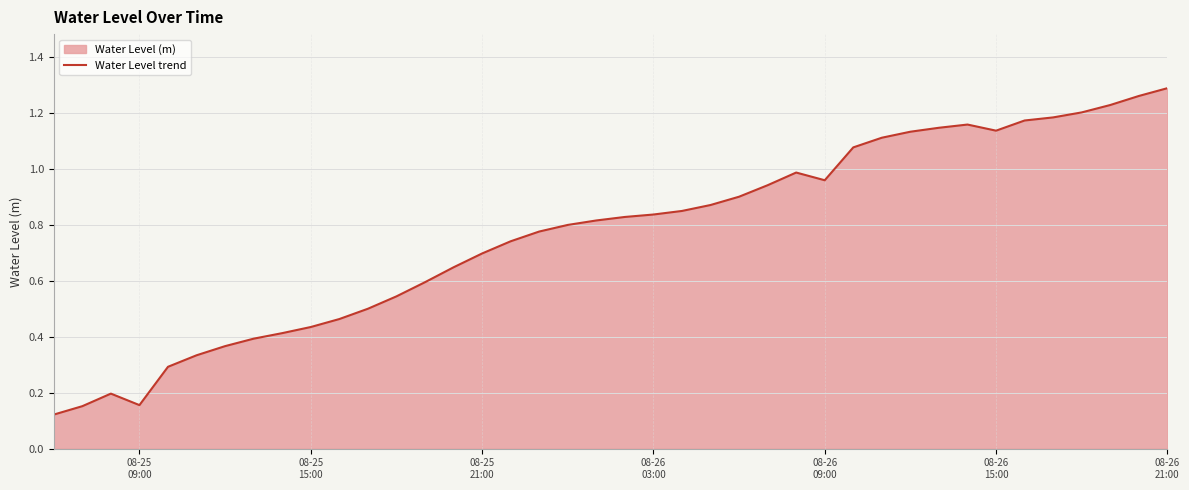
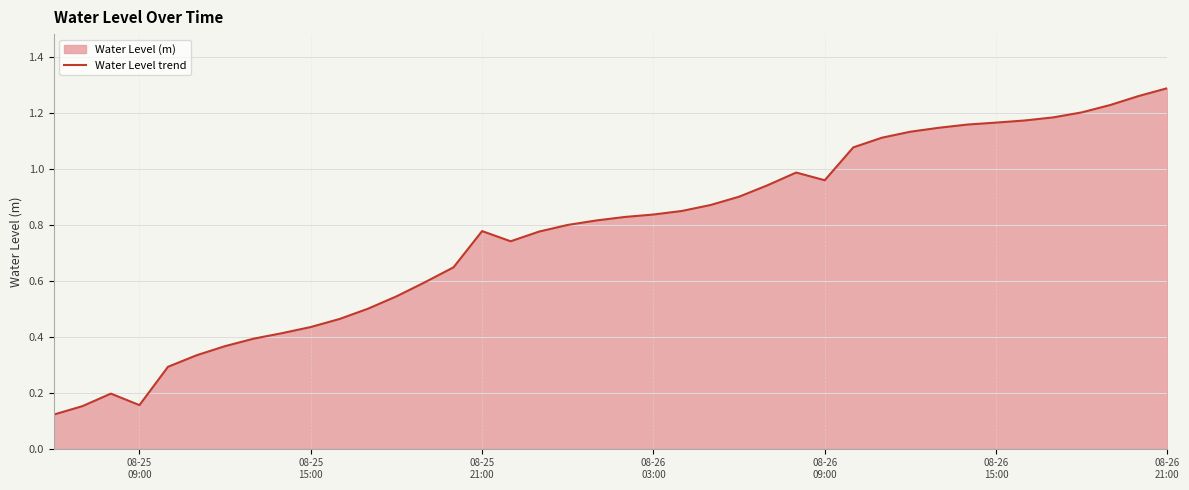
08-25 21:00: 0.70 -> 0.78
08-26 15:00: 1.14 -> 1.17
